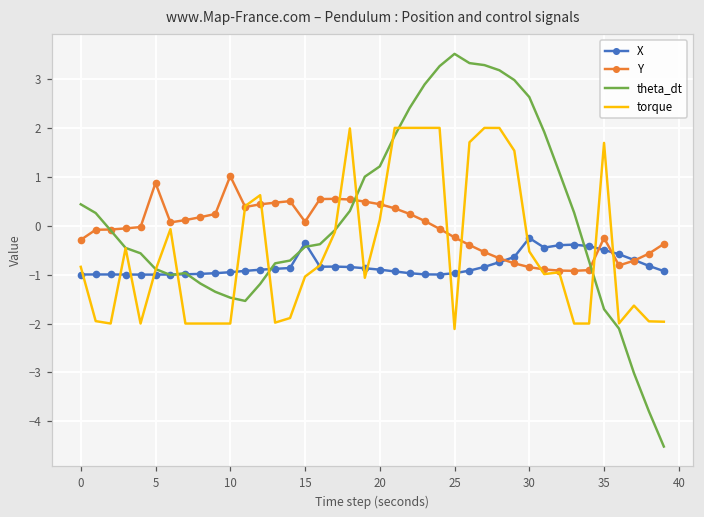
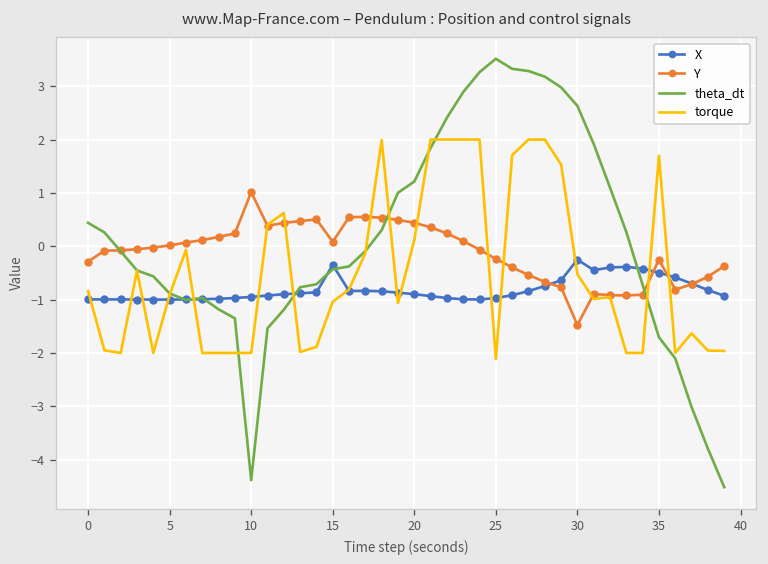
Y, 5: 0.9 -> 0.0
theta_dt, 10: -1.5 -> -4.4
Y, 30: -0.8 -> -1.5
